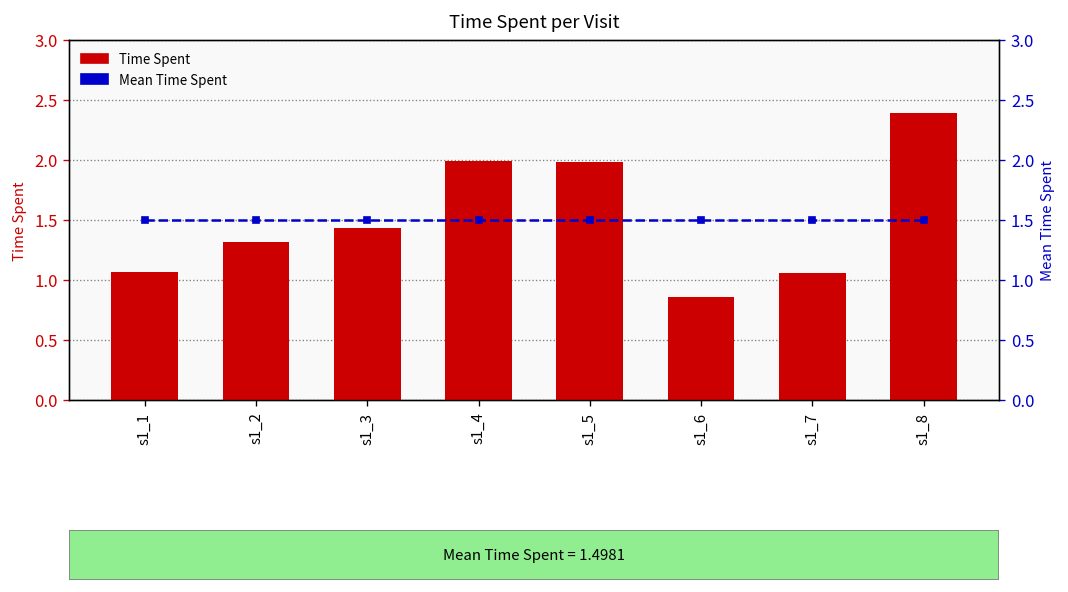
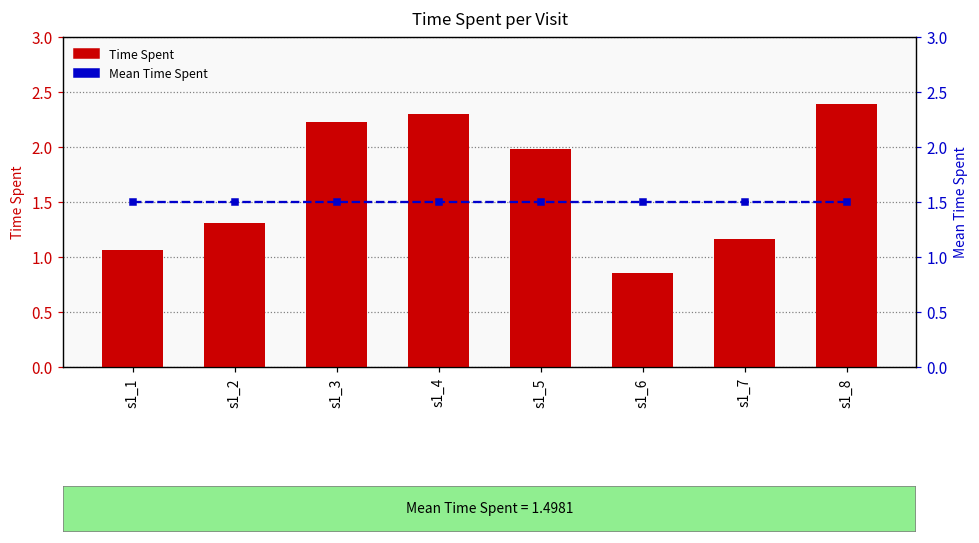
Time Spent, s1_3: 1.4 -> 2.2
Time Spent, s1_4: 2.0 -> 2.3
Time Spent, s1_7: 1.1 -> 1.2
